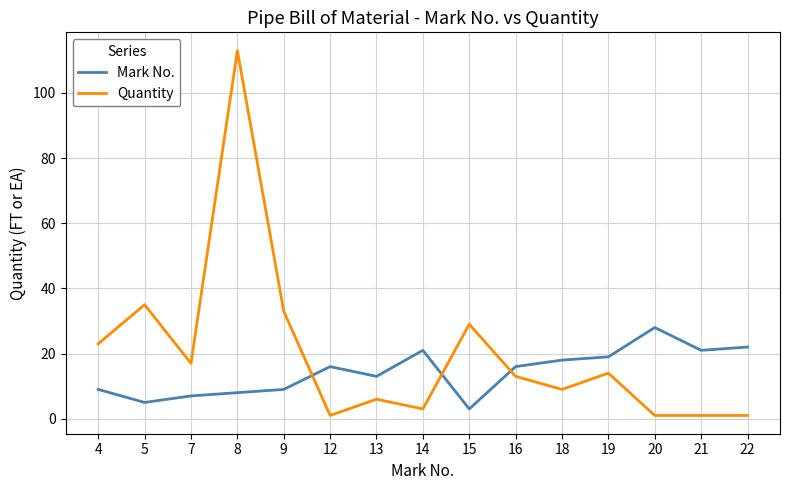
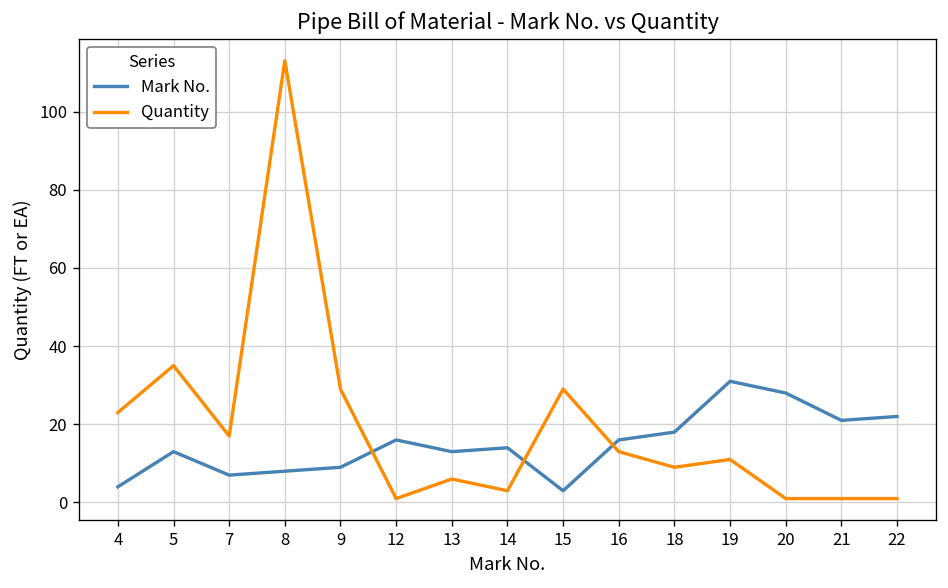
Mark No., 4: 9 -> 4
Mark No., 5: 5 -> 13
Quantity, 9: 33 -> 29
Mark No., 14: 21 -> 14
Mark No., 19: 19 -> 31
Quantity, 19: 14 -> 11
